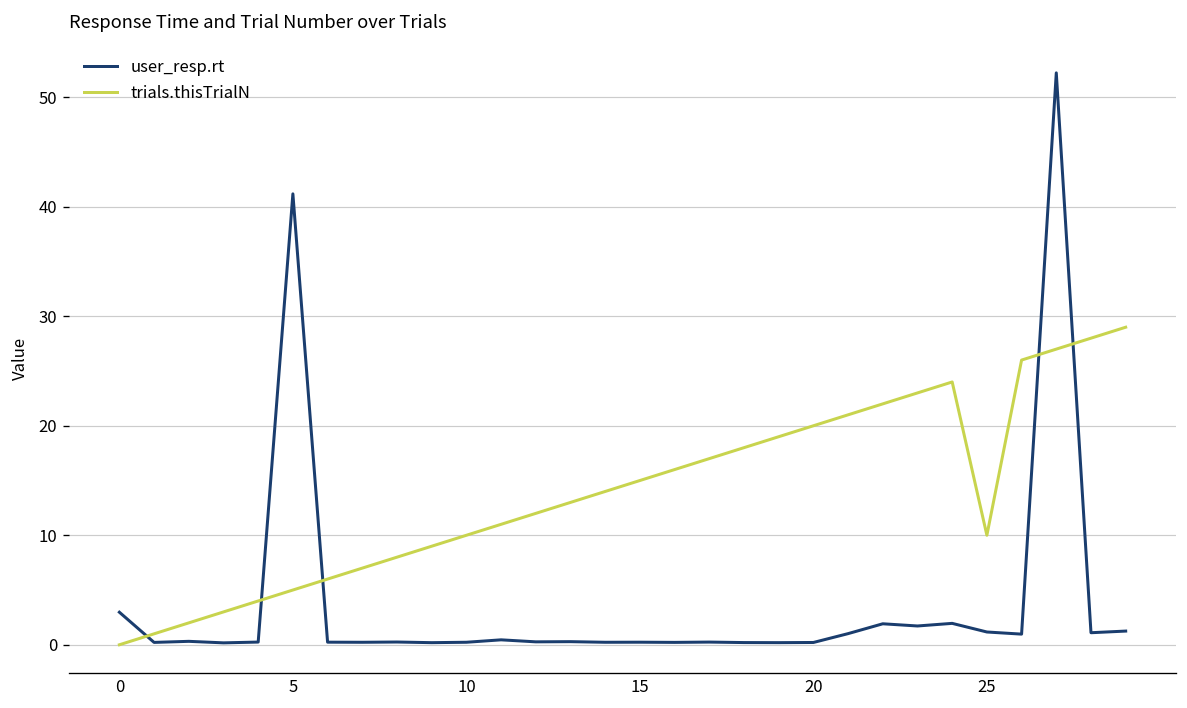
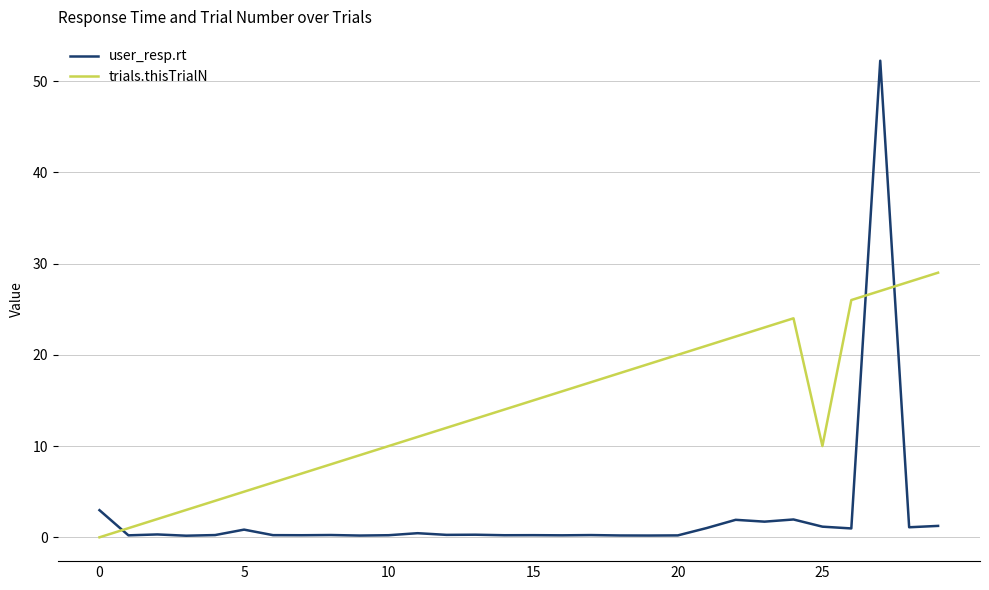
user_resp.rt, 5: 41 -> 1
